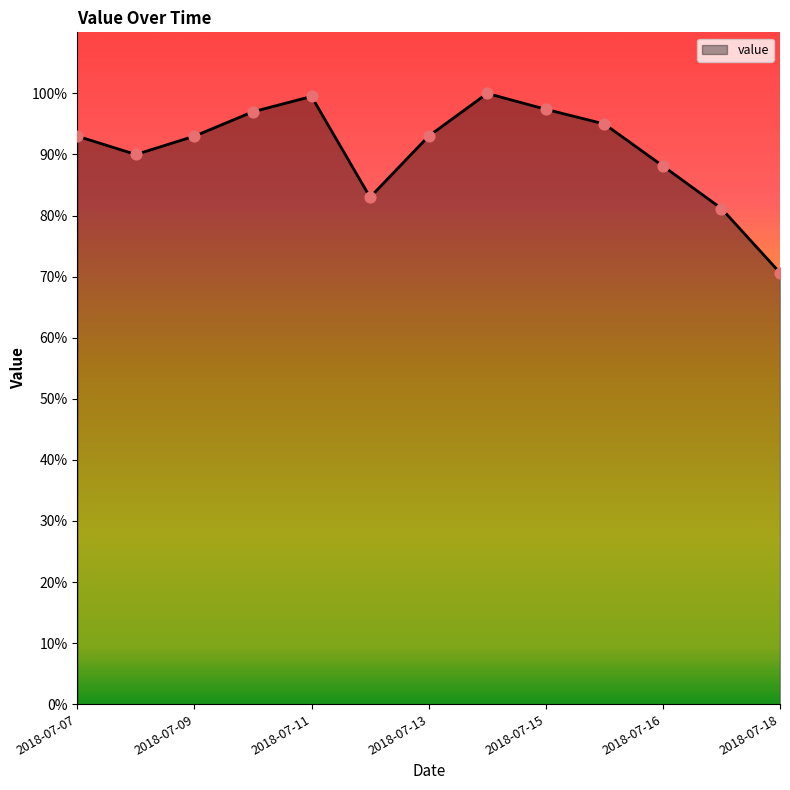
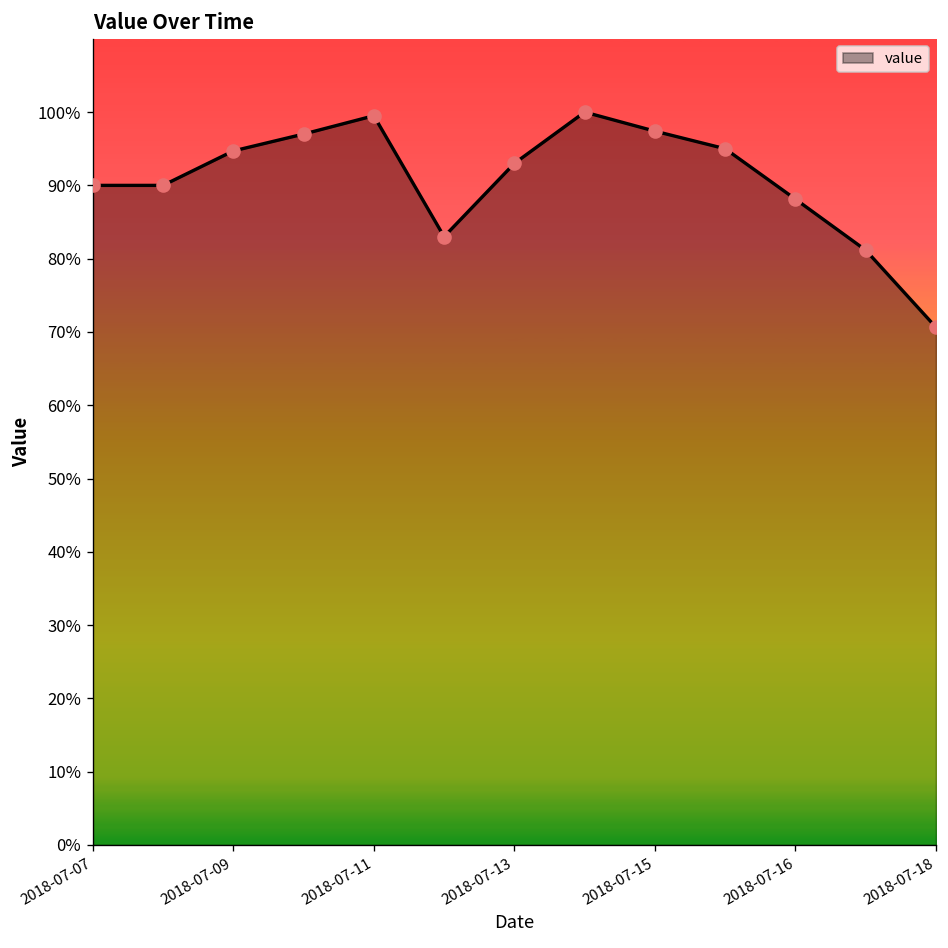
2018-07-07: 93% -> 90%
2018-07-09: 93% -> 95%
